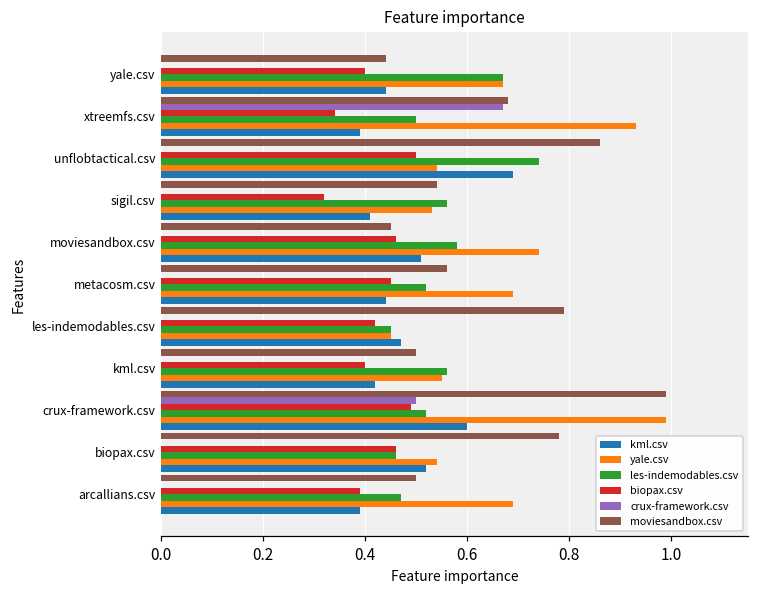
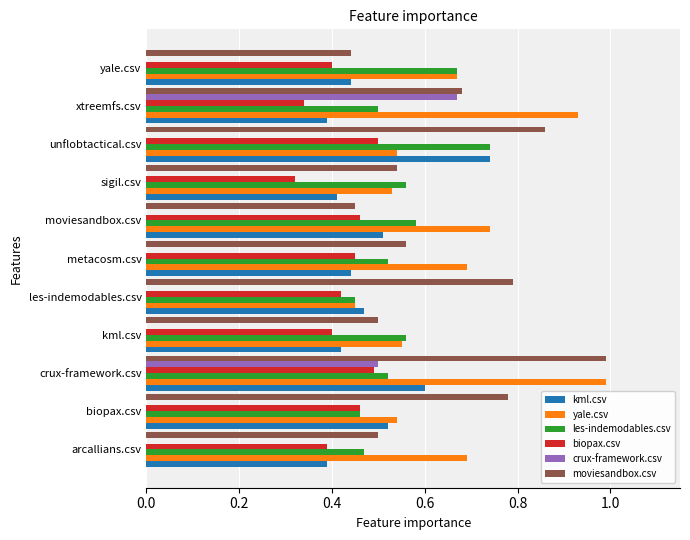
kml.csv, unflobtactical.csv: 0.69 -> 0.74
